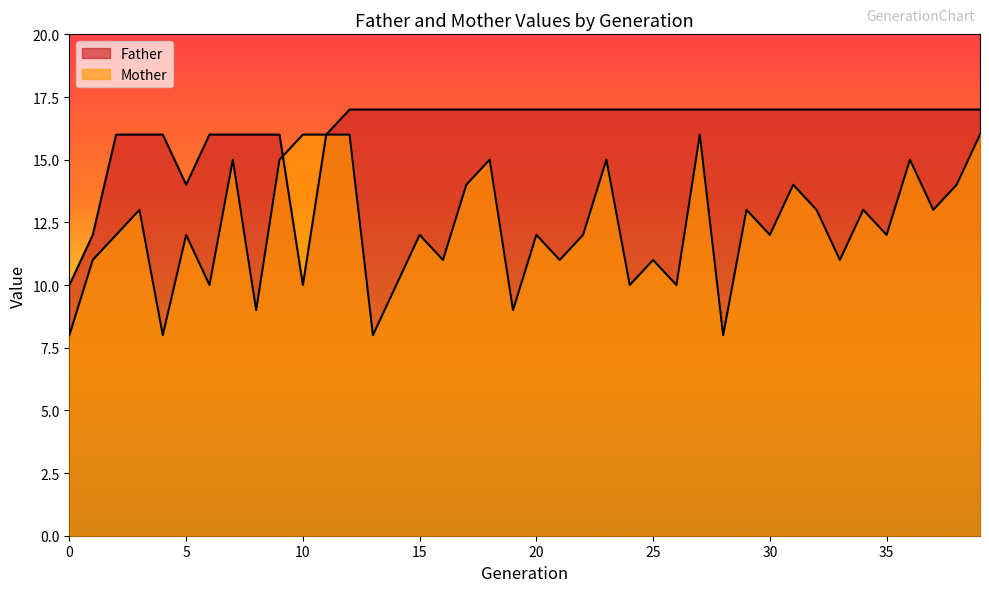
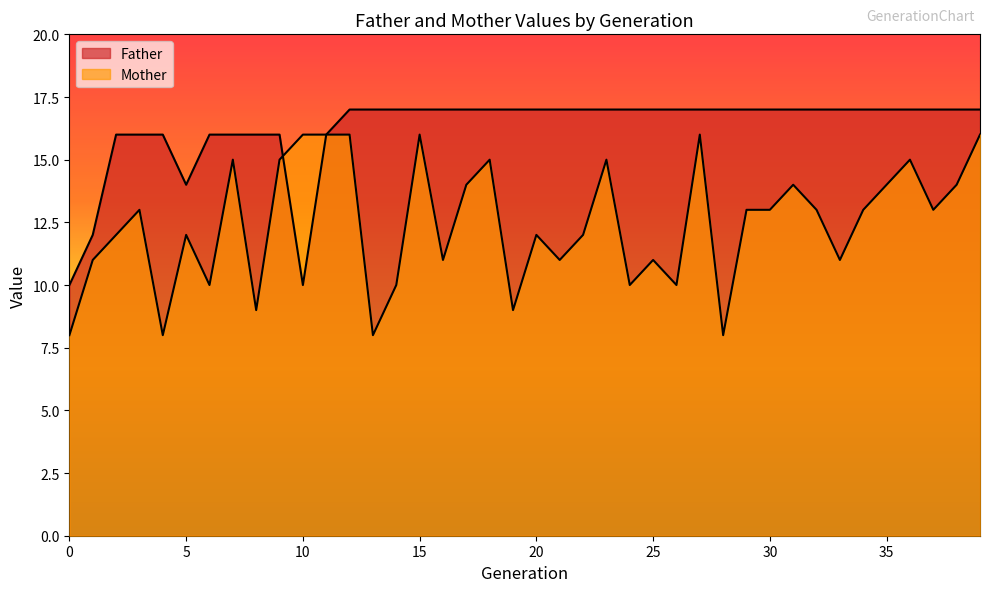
Mother, 15: 12 -> 16
Mother, 30: 12 -> 13
Mother, 35: 12 -> 14
